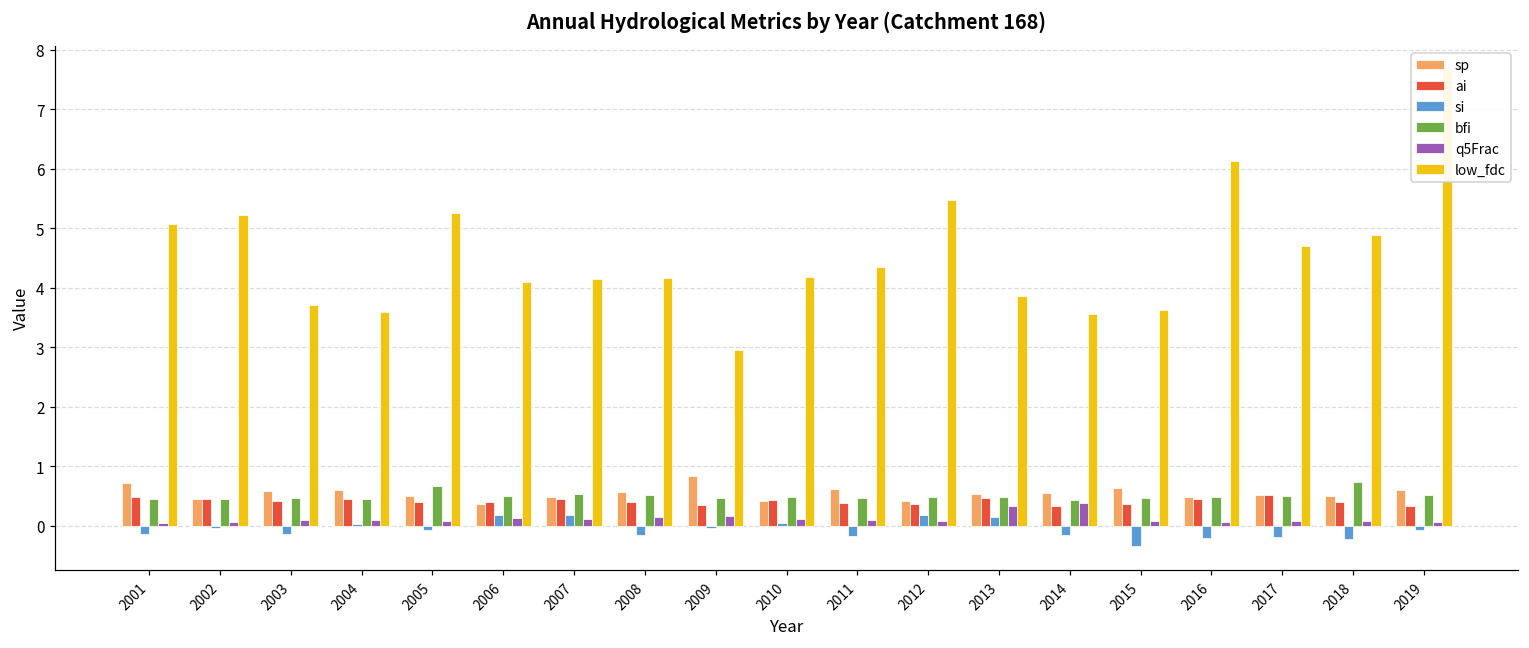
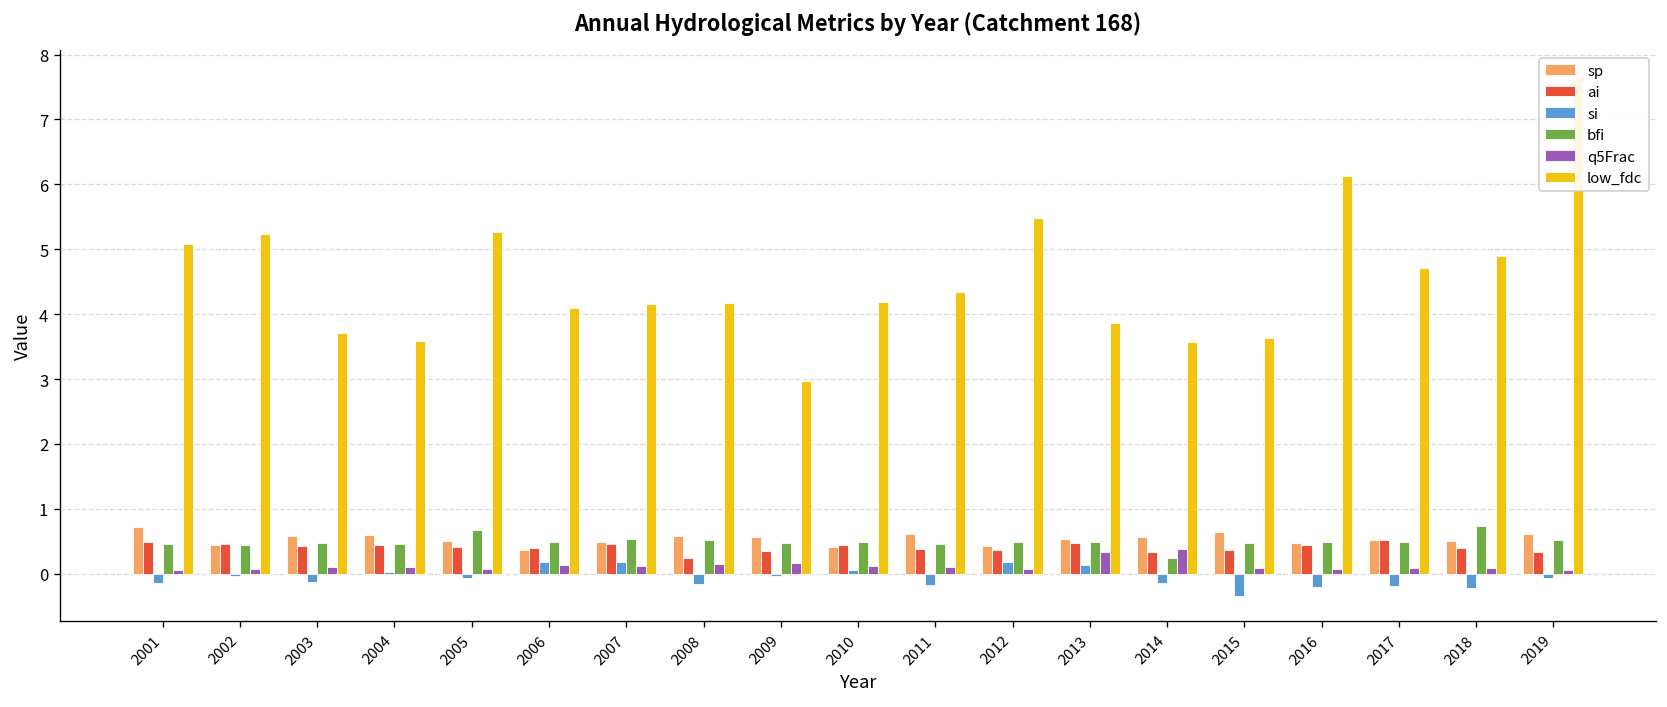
ai, 2008: 0.4 -> 0.2
sp, 2009: 0.8 -> 0.6
bfi, 2014: 0.4 -> 0.2
